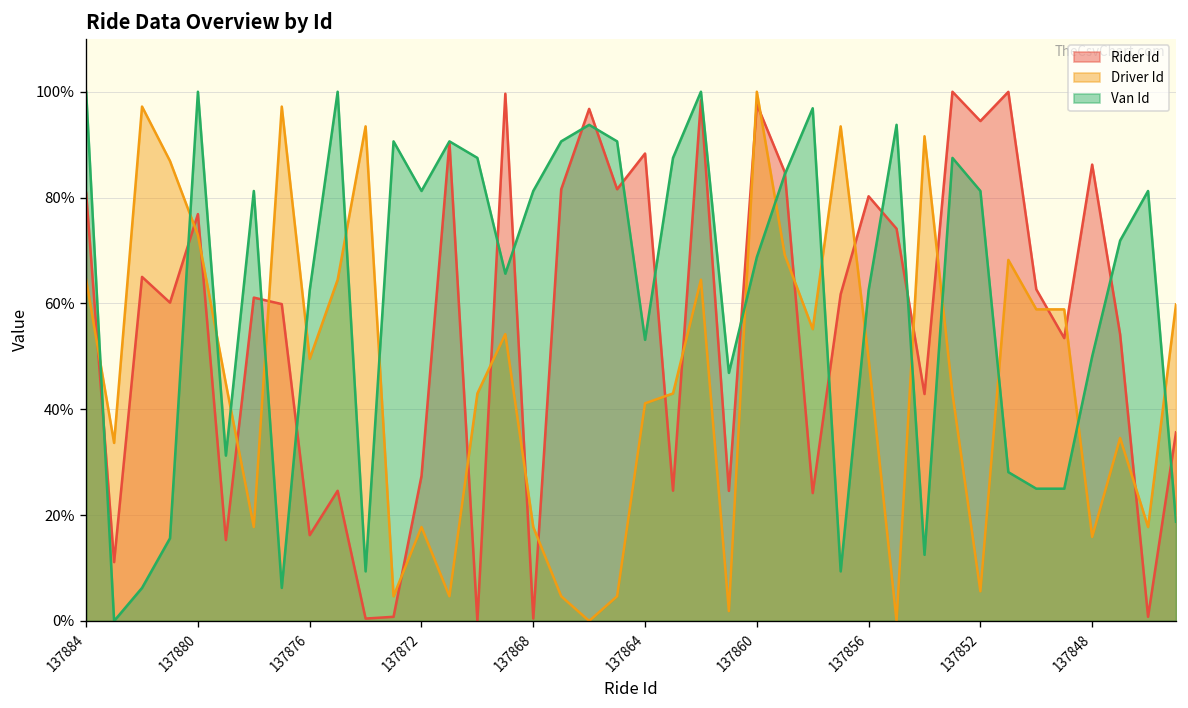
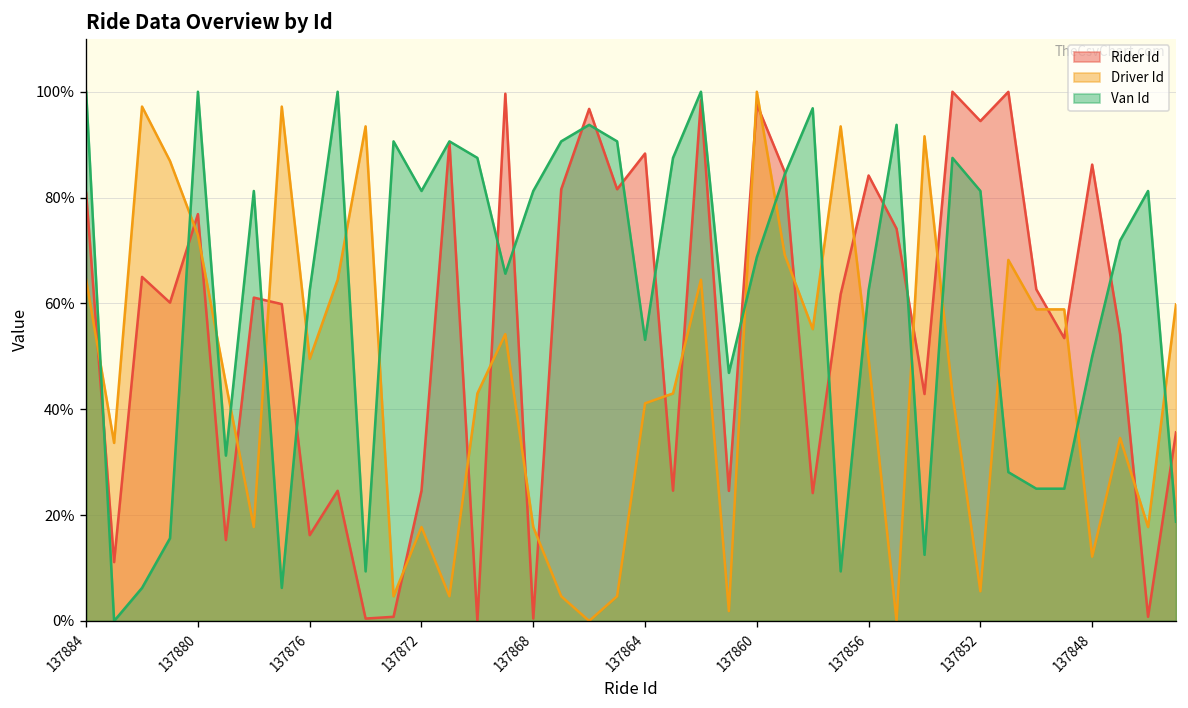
Rider Id, 137872: 27% -> 25%
Rider Id, 137856: 80% -> 84%
Driver Id, 137848: 16% -> 12%
